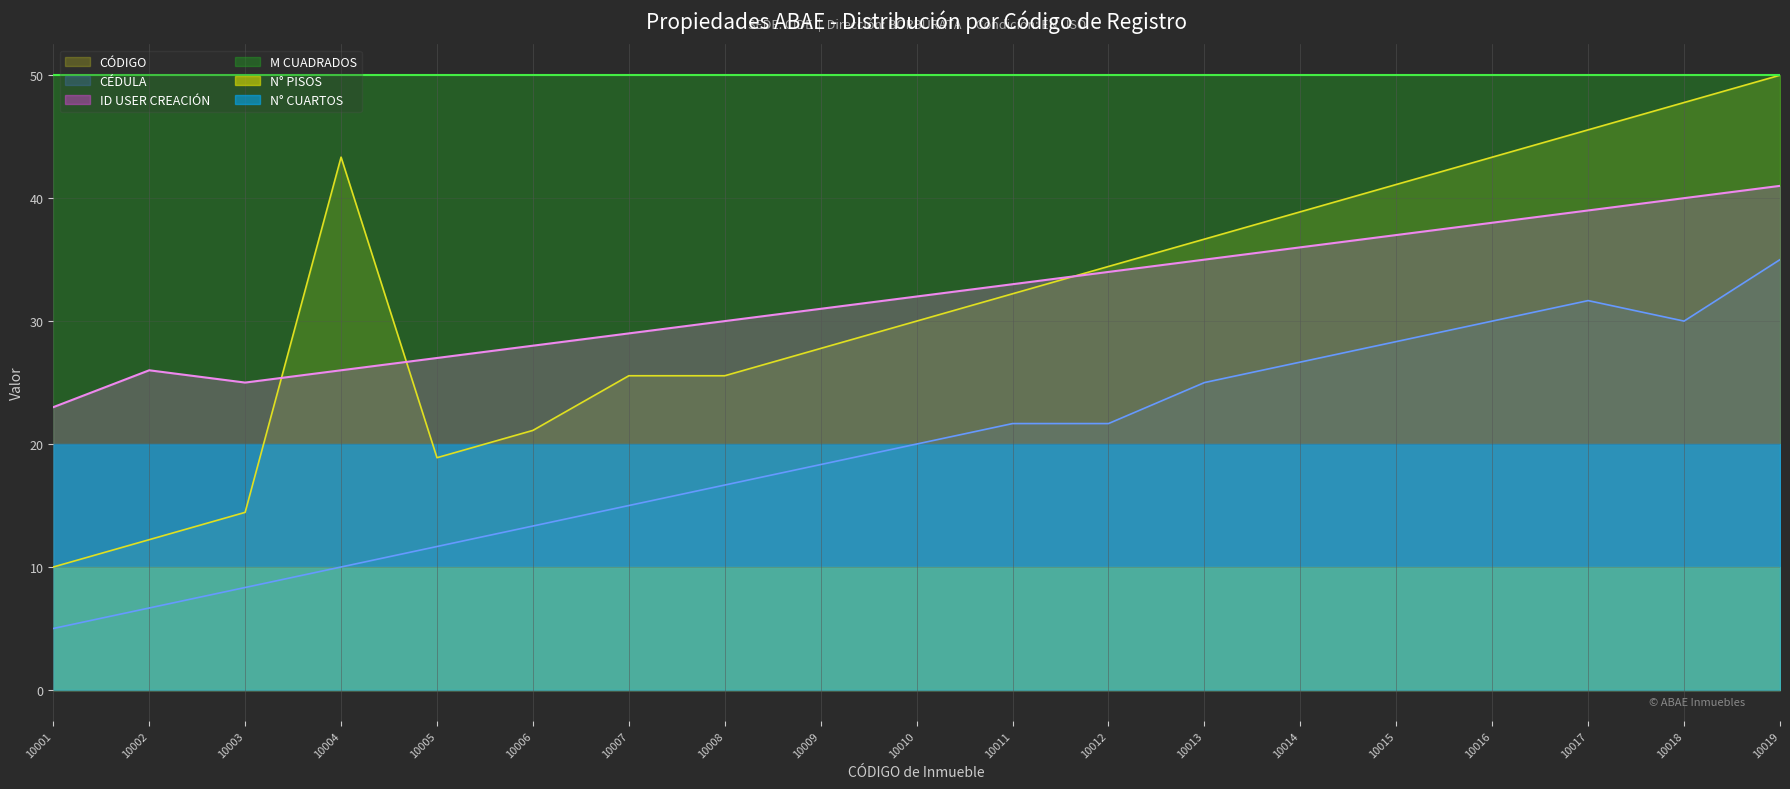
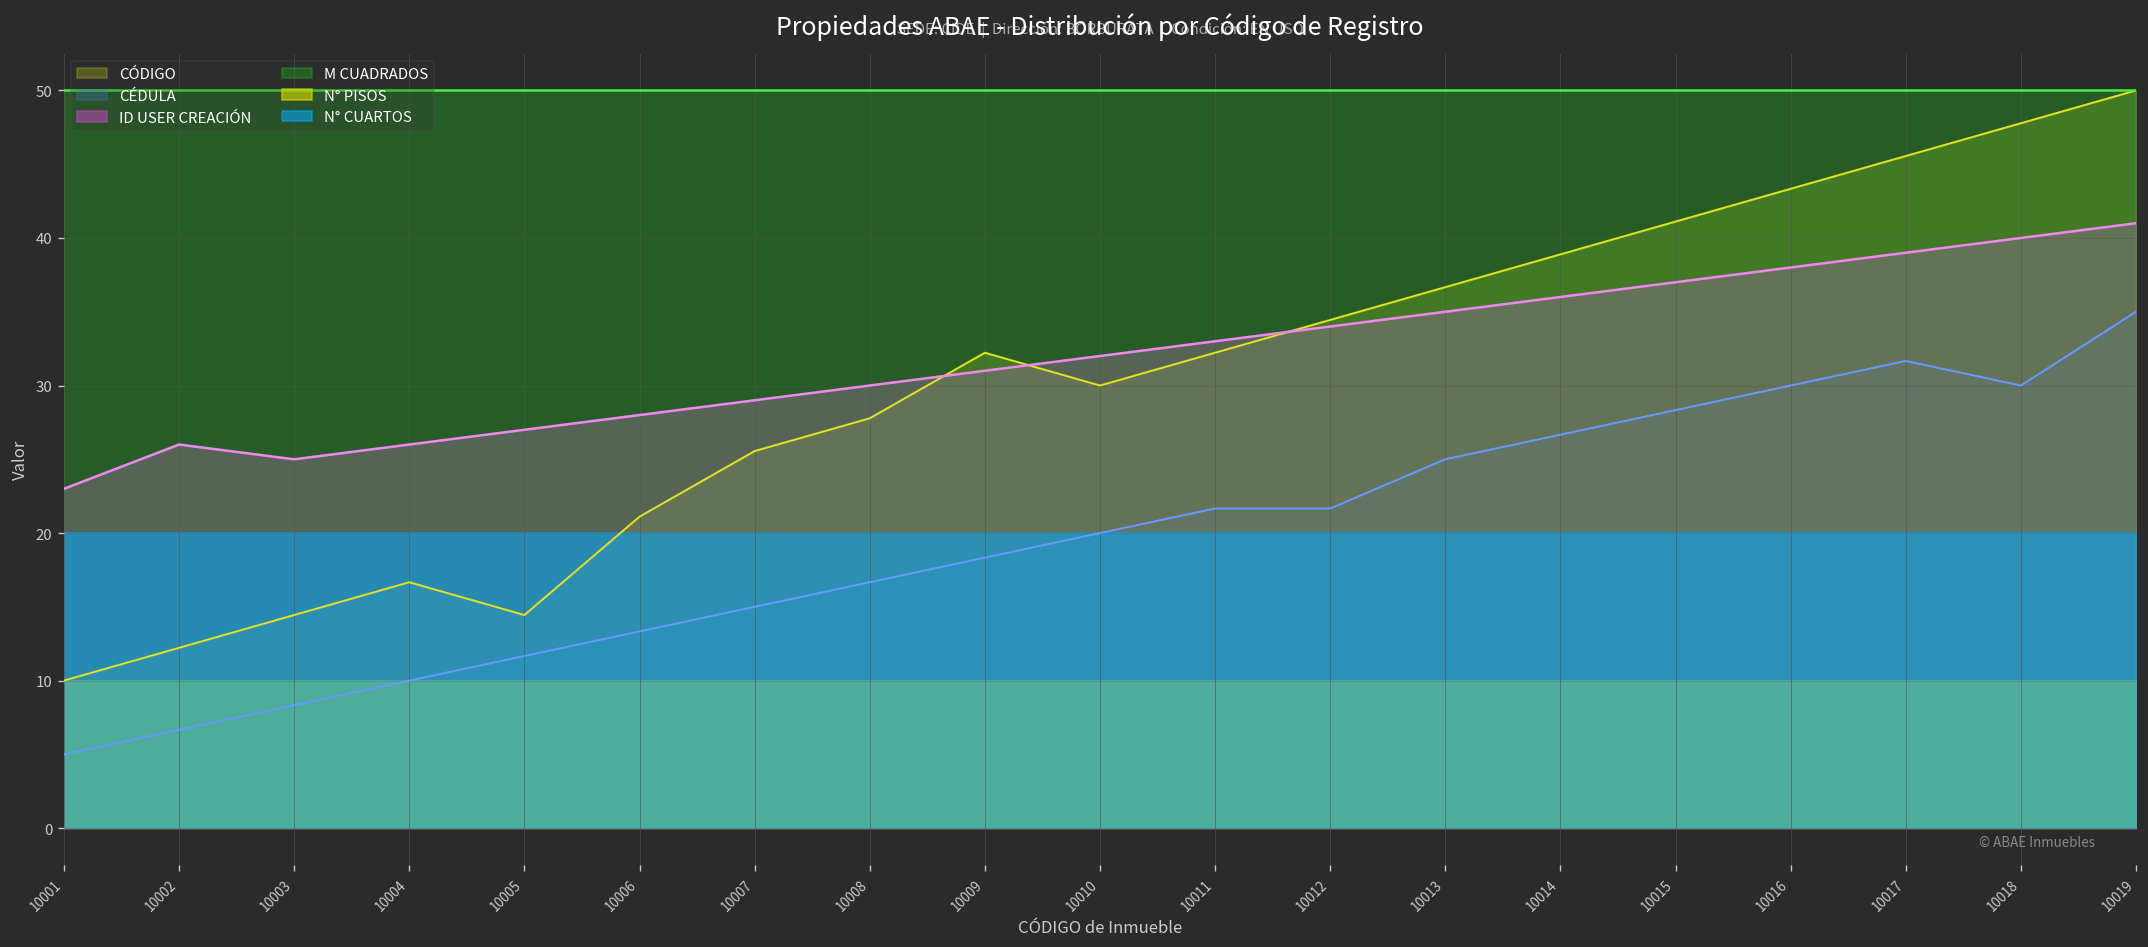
CÓDIGO, 10004: 43.3 -> 16.7
CÓDIGO, 10005: 18.9 -> 14.4
CÓDIGO, 10008: 25.6 -> 27.8
CÓDIGO, 10009: 27.8 -> 32.2
